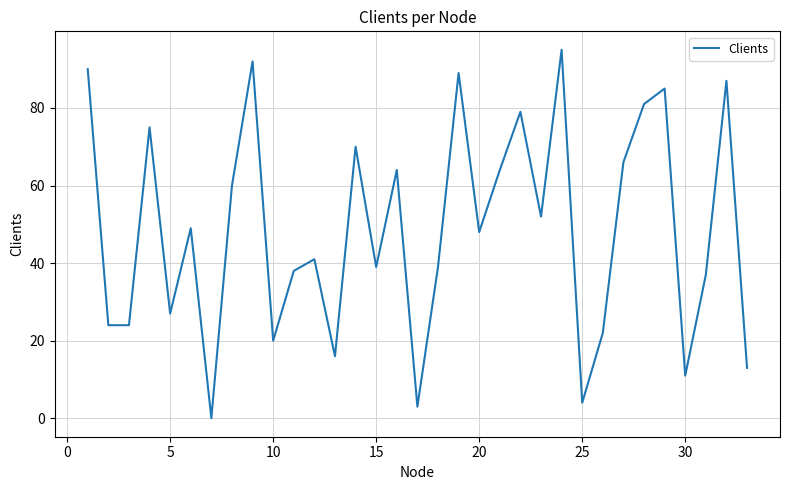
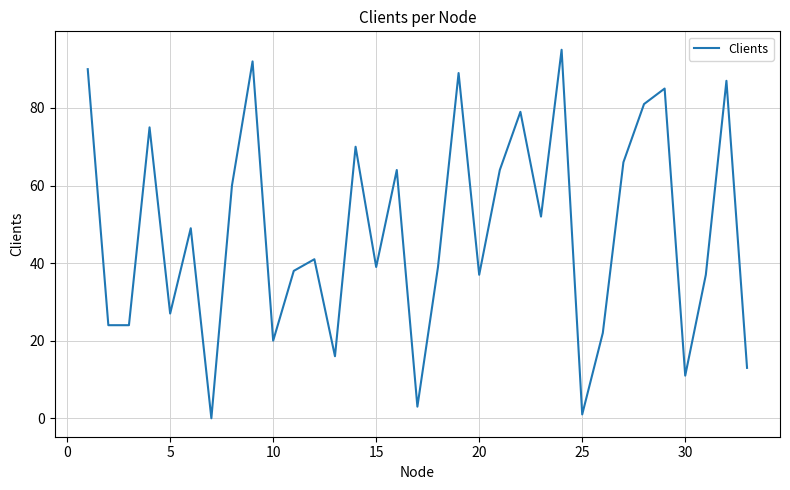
20: 48 -> 37
25: 4 -> 1
